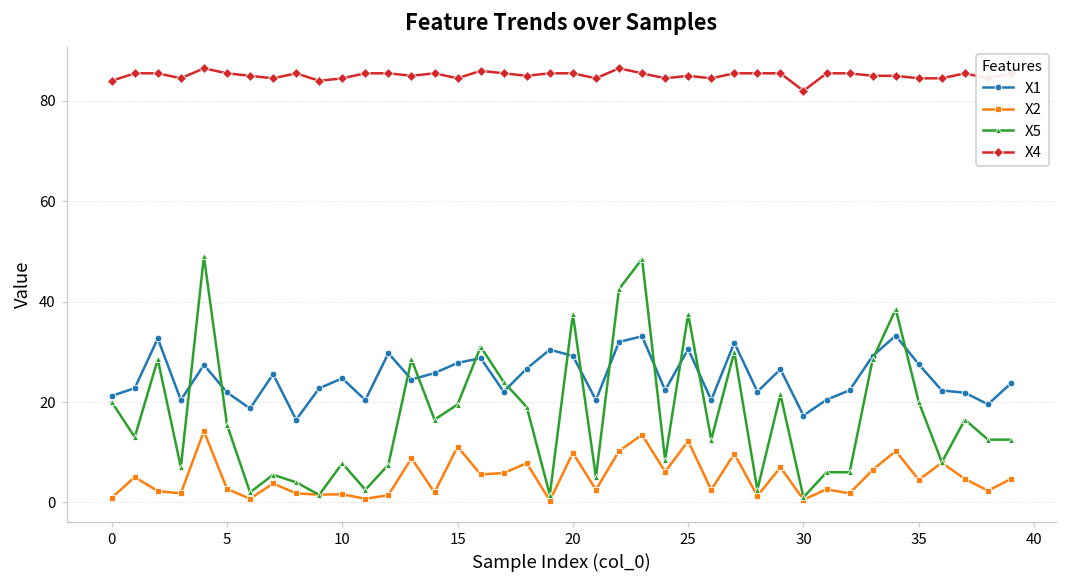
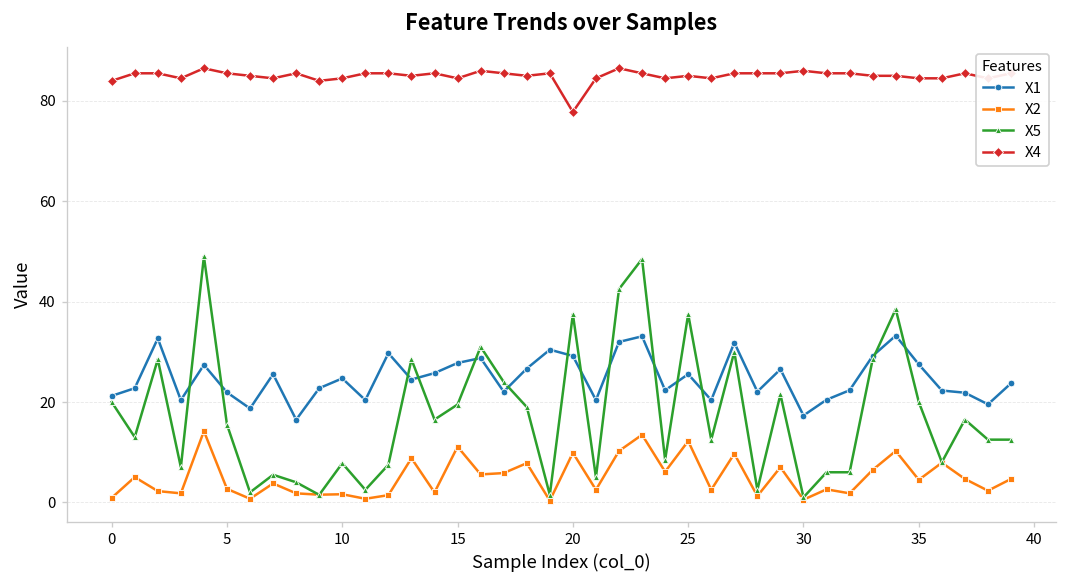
X4, 20: 86 -> 78
X1, 25: 31 -> 26
X4, 30: 82 -> 86
